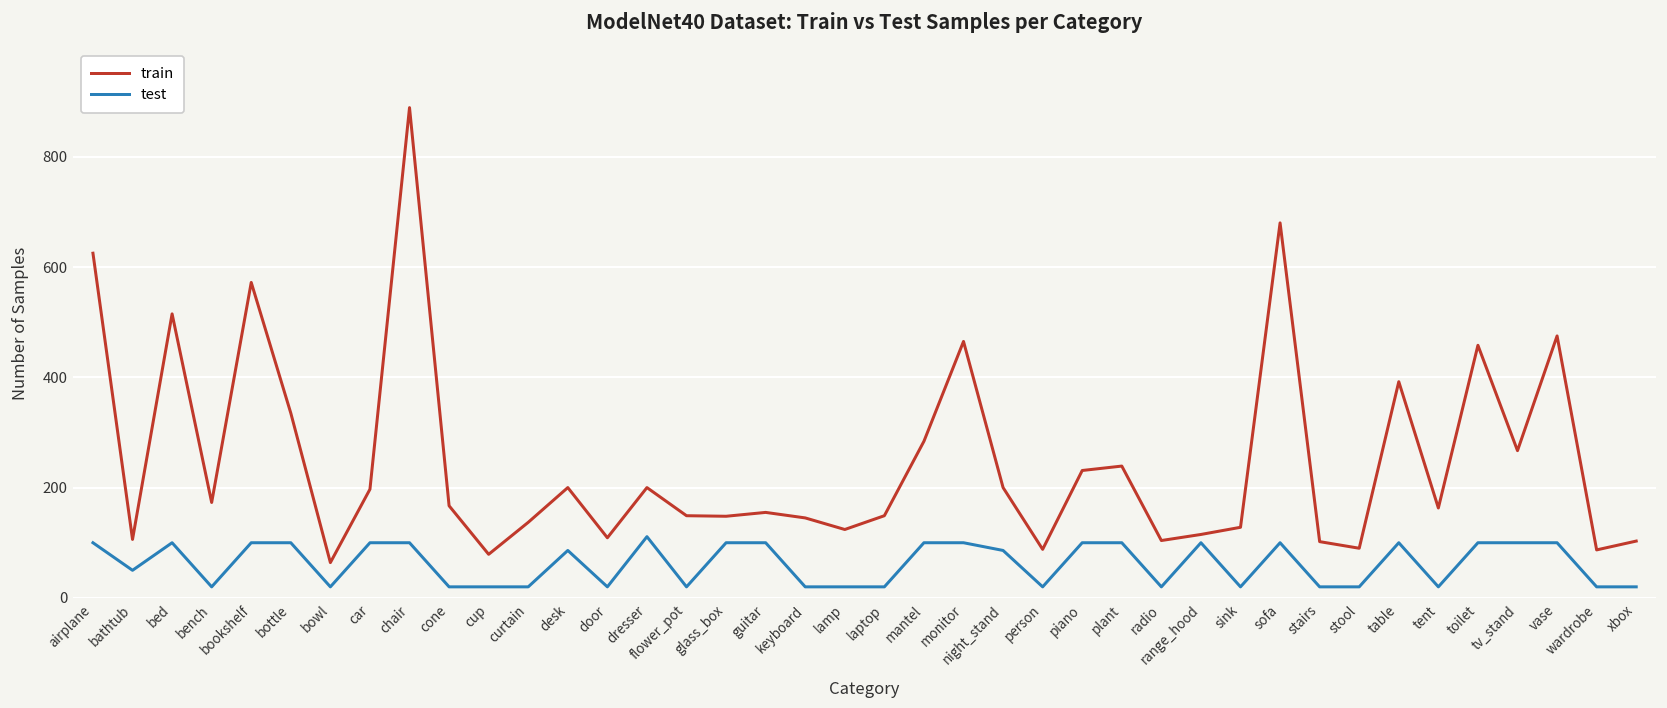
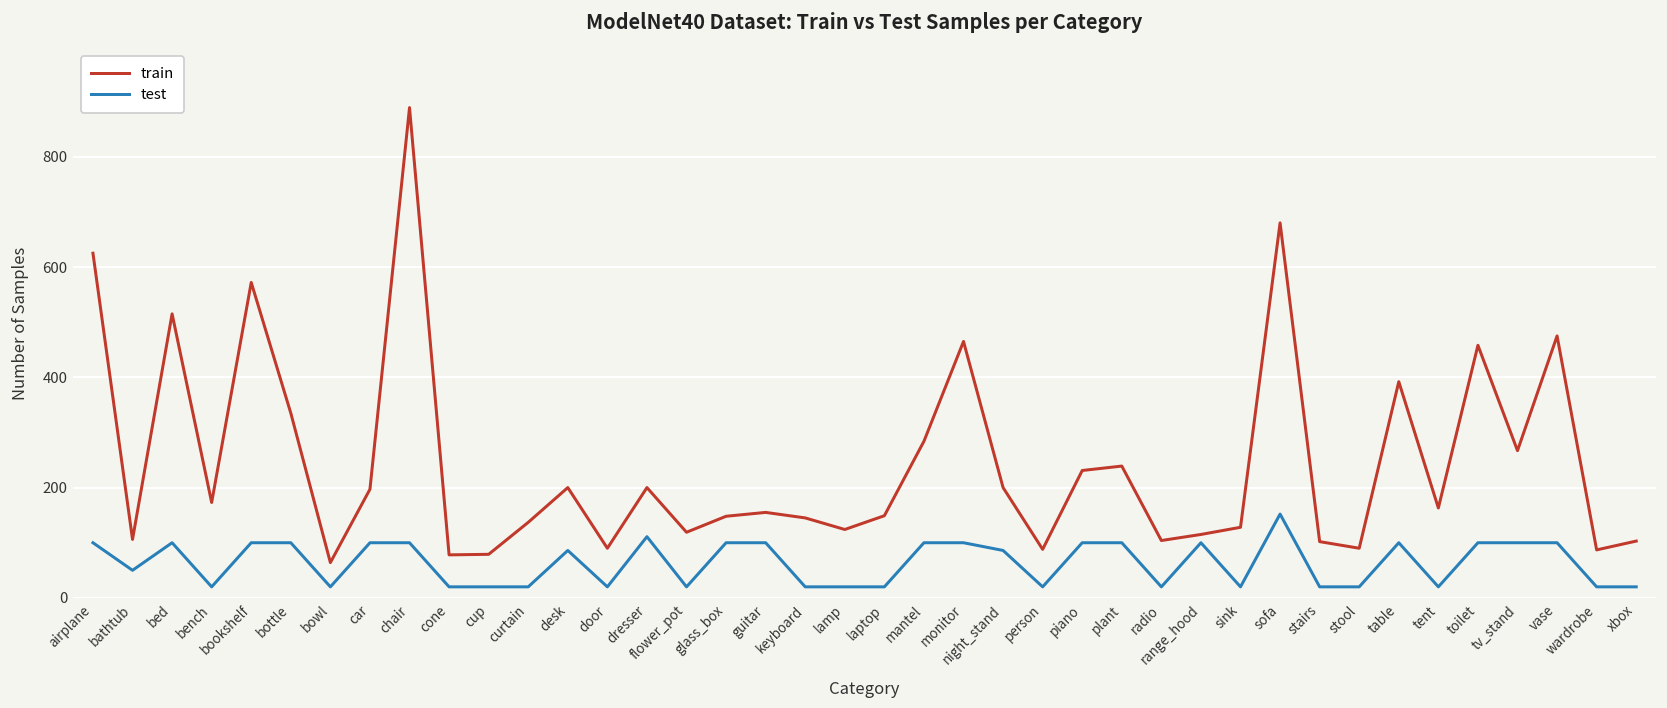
train, cone: 170 -> 80
train, door: 110 -> 90
train, flower_pot: 150 -> 120
test, sofa: 100 -> 150
